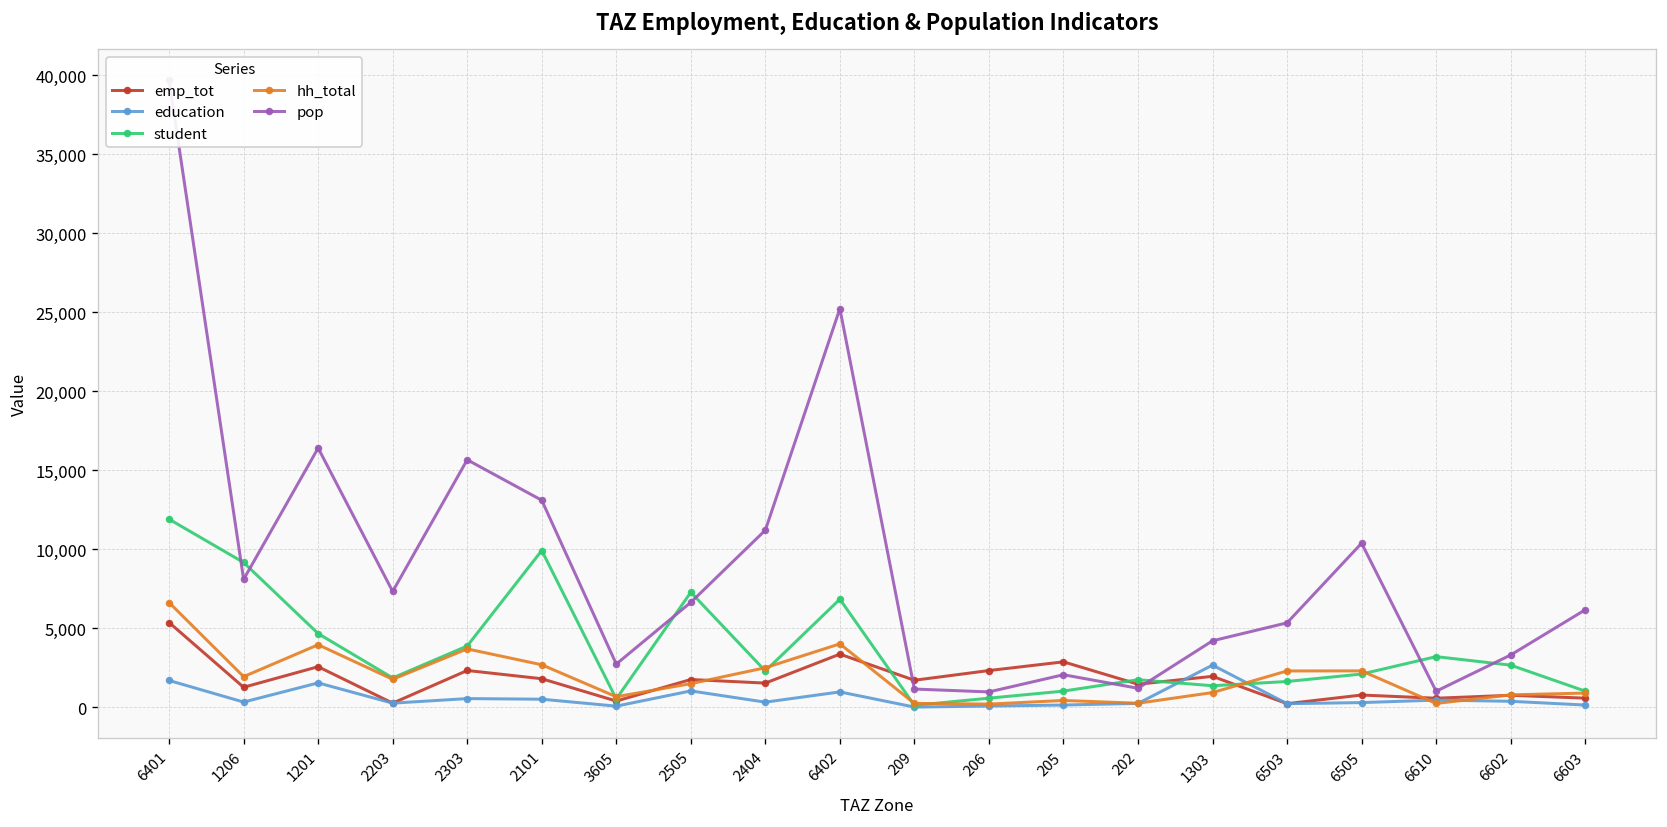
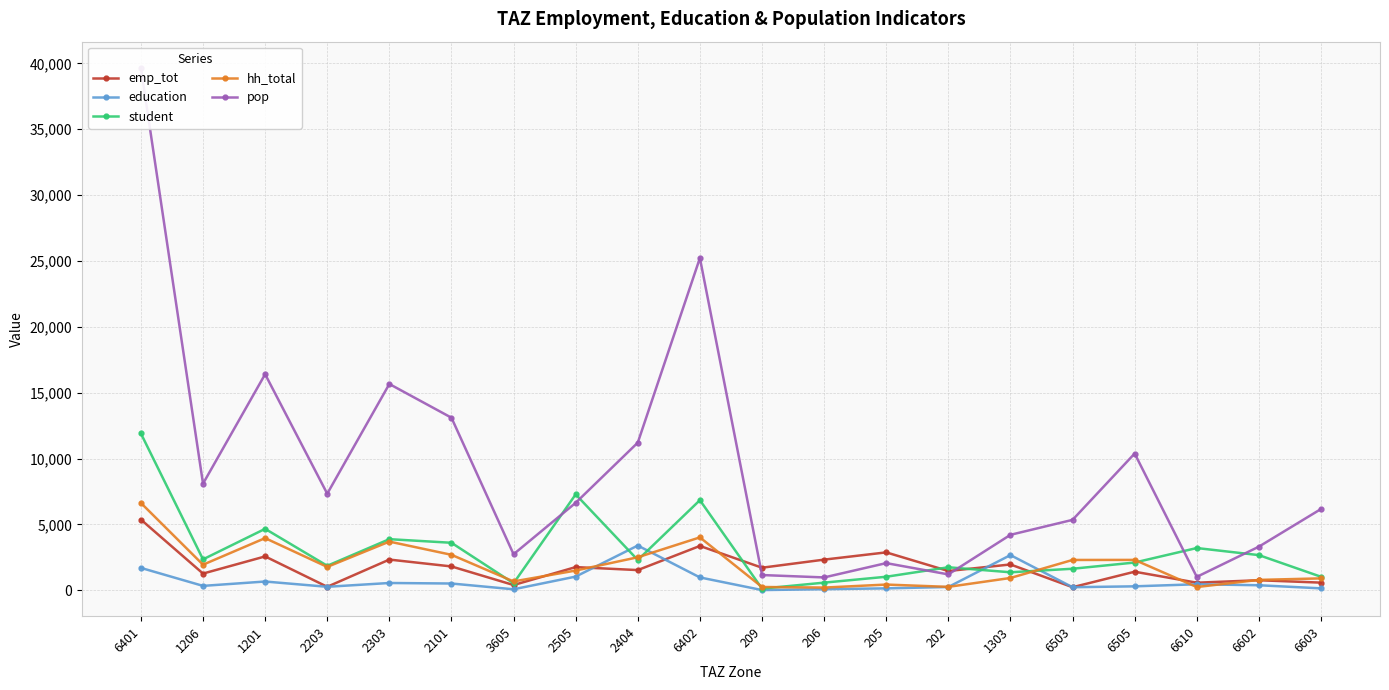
student, 1206: 9,200 -> 2,300
education, 1201: 1,500 -> 700
student, 2101: 9,900 -> 3,600
education, 2404: 300 -> 3,400
emp_tot, 6505: 800 -> 1,400
